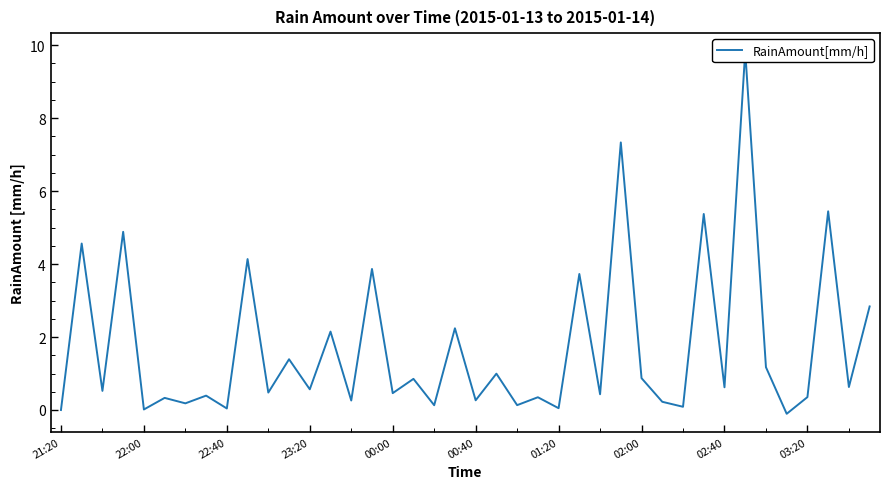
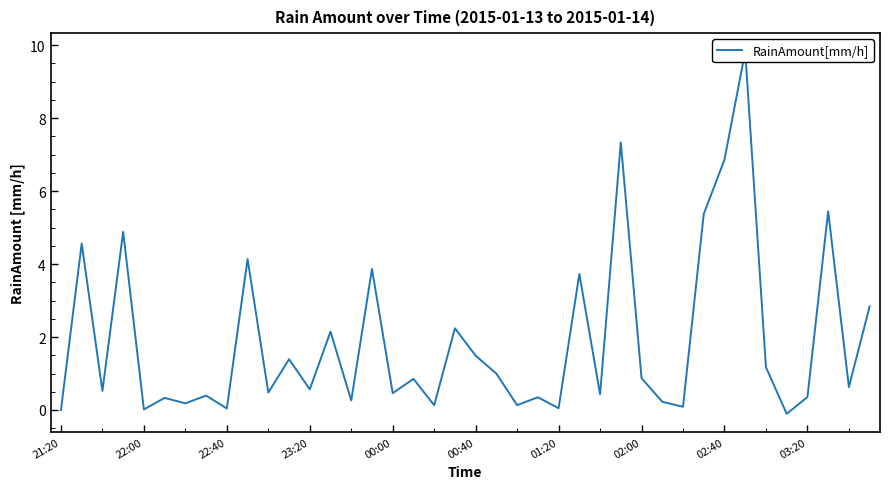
00:40: 0.3 -> 1.5
02:40: 0.6 -> 6.9
